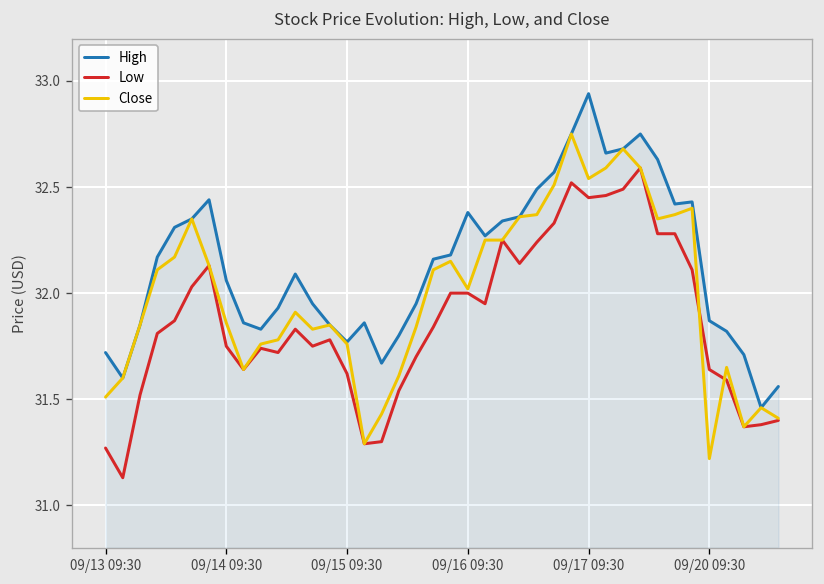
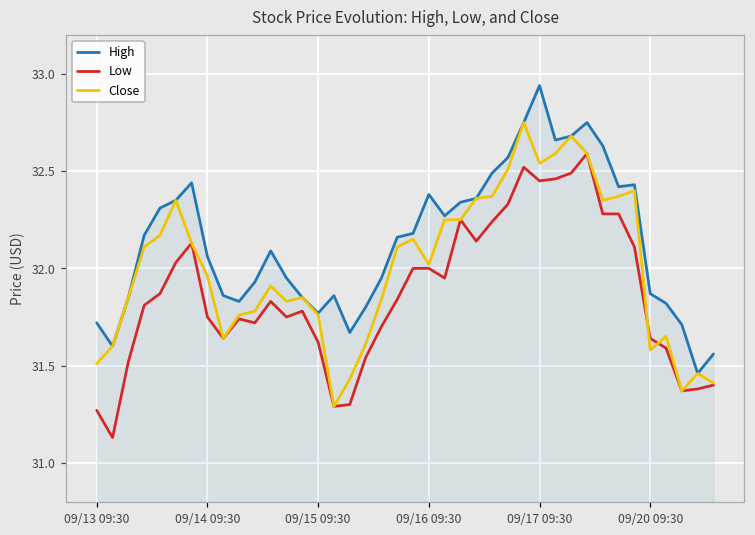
Close, 09/14 09:30: 31.86 -> 31.96
Close, 09/20 09:30: 31.22 -> 31.58
